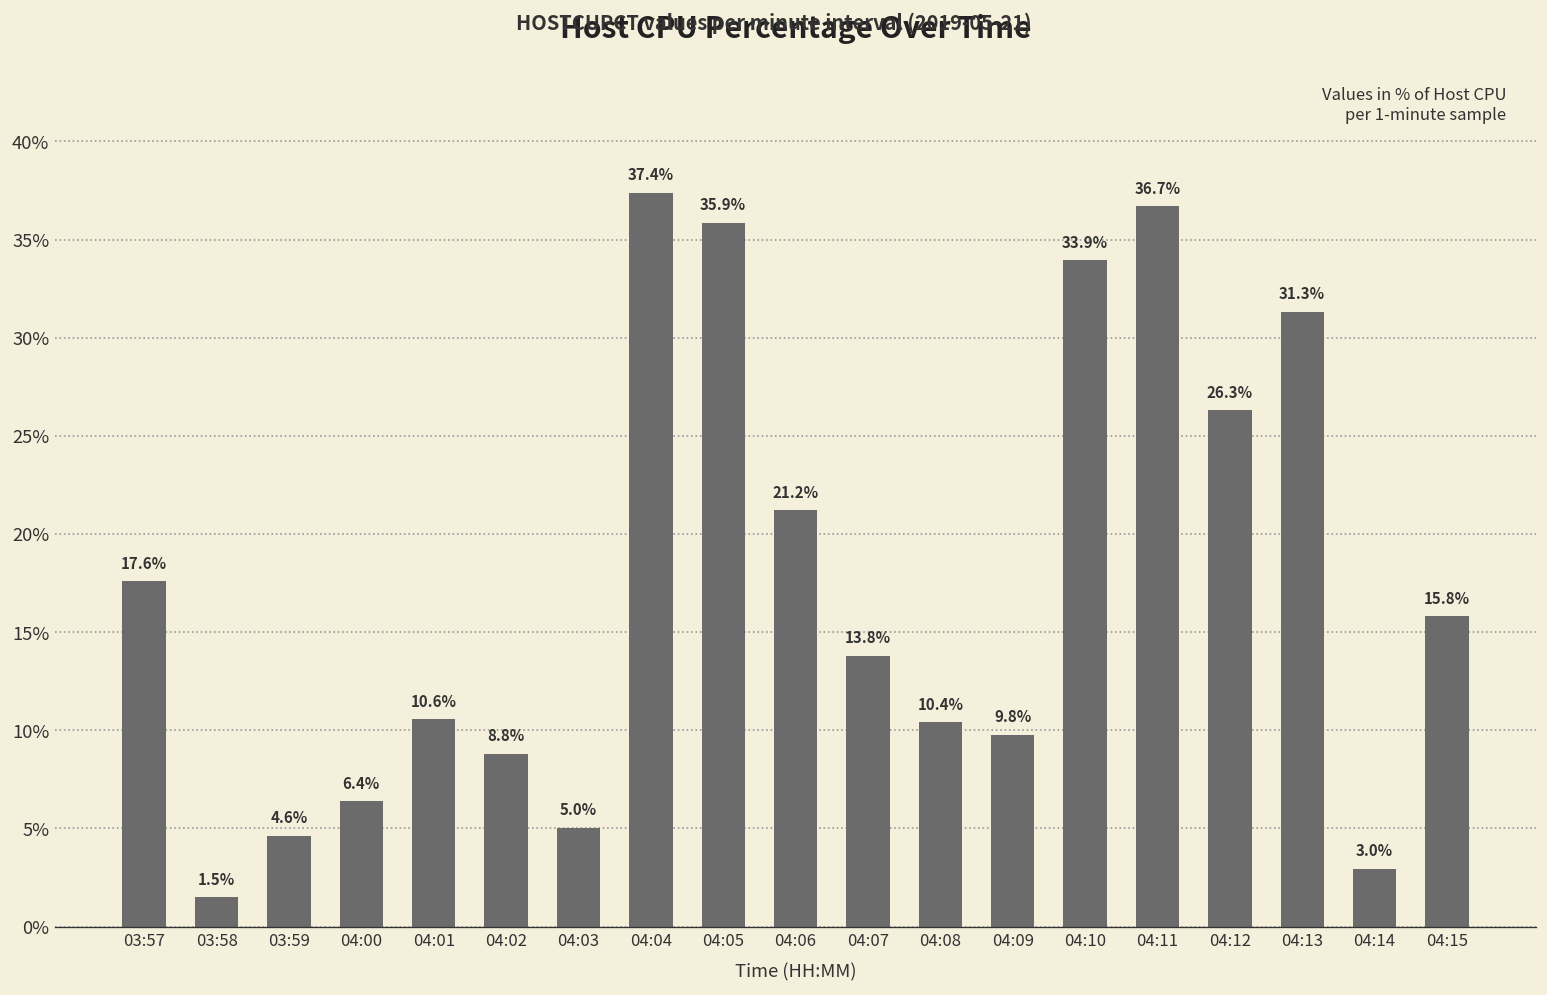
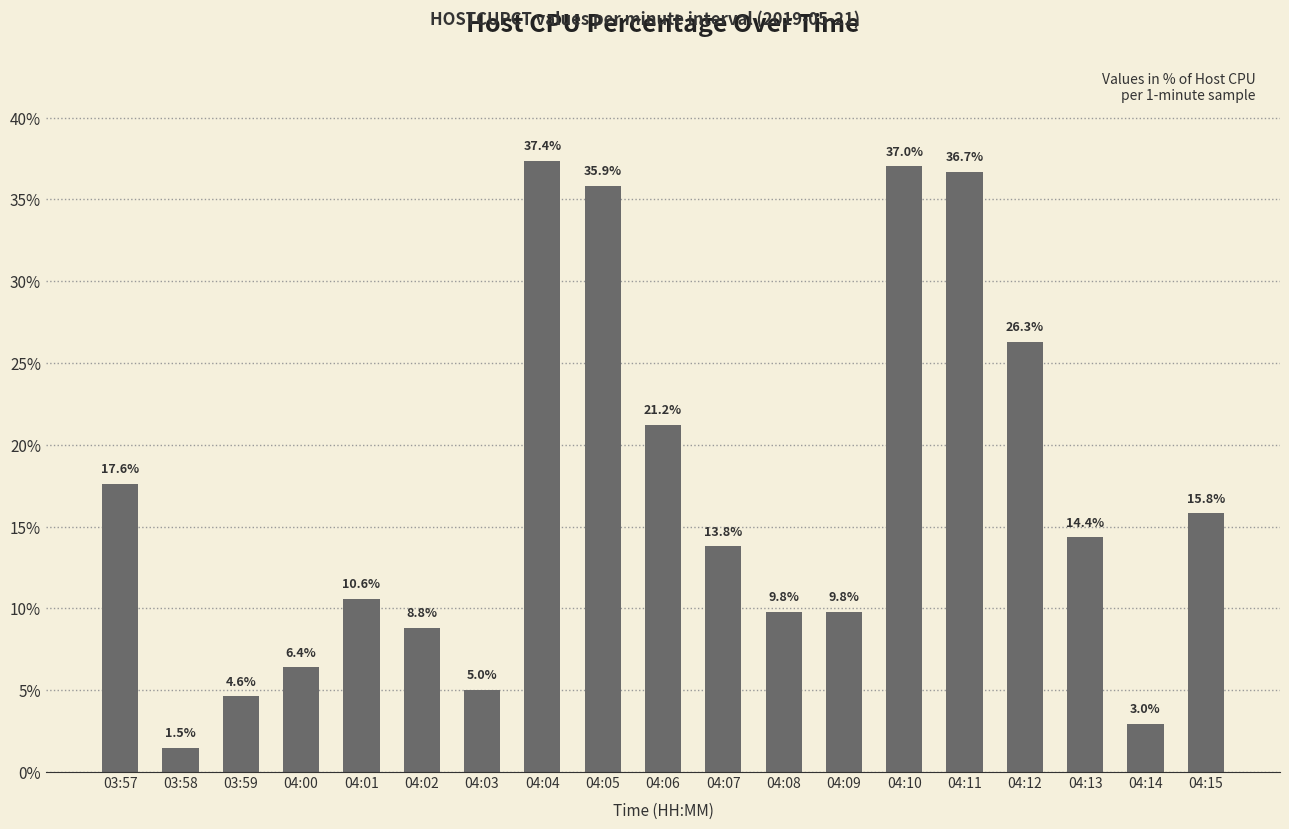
04:08: 10.4% -> 9.8%
04:10: 33.9% -> 37.0%
04:13: 31.3% -> 14.4%
